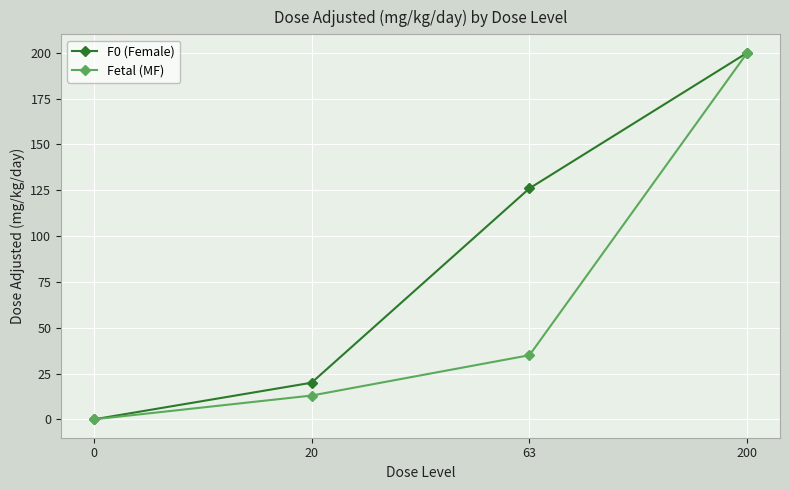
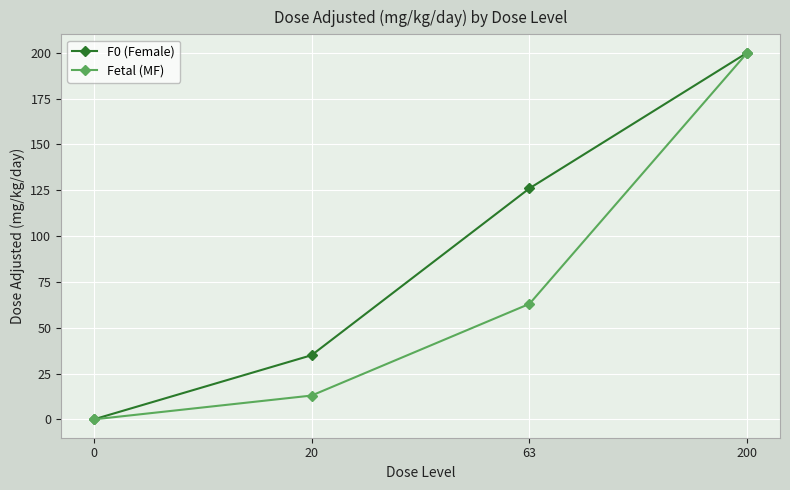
F0 (Female), 20: 20 -> 35
Fetal (MF), 63: 35 -> 63
